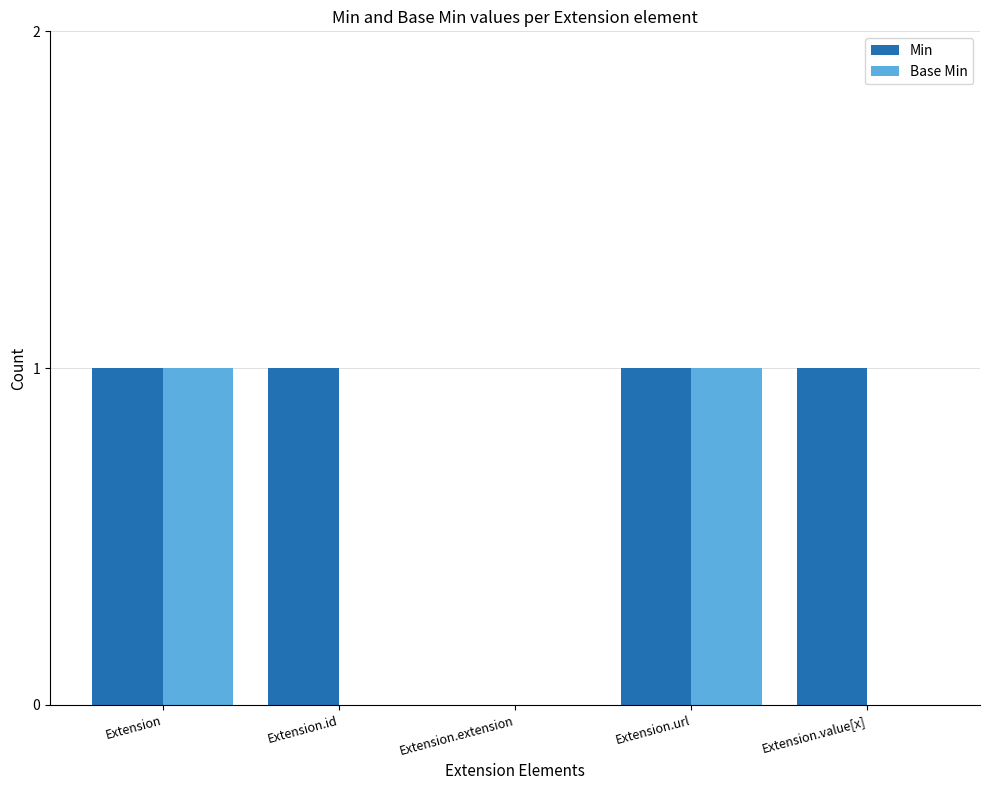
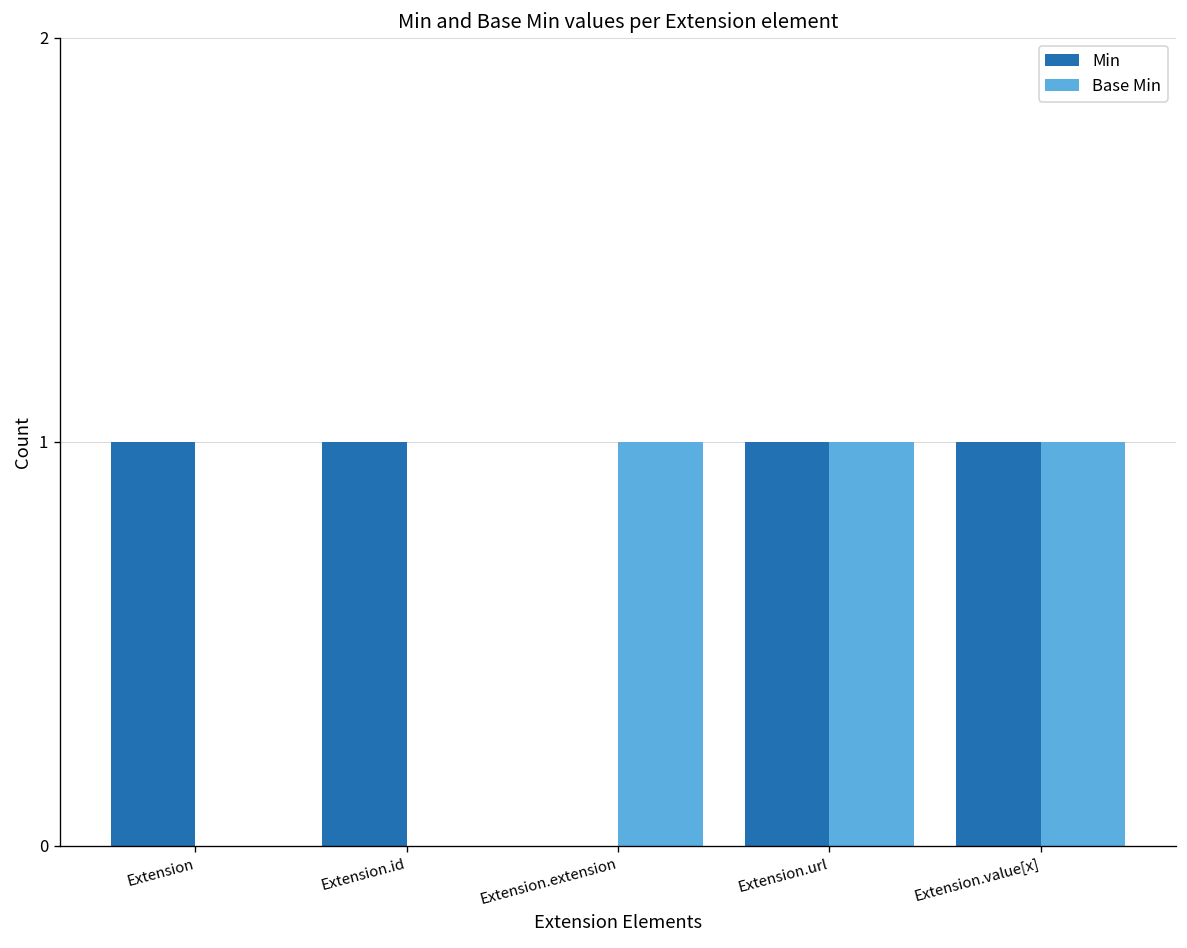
Base Min, Extension: 1 -> 0
Base Min, Extension.extension: 0 -> 1
Base Min, Extension.value[x]: 0 -> 1
